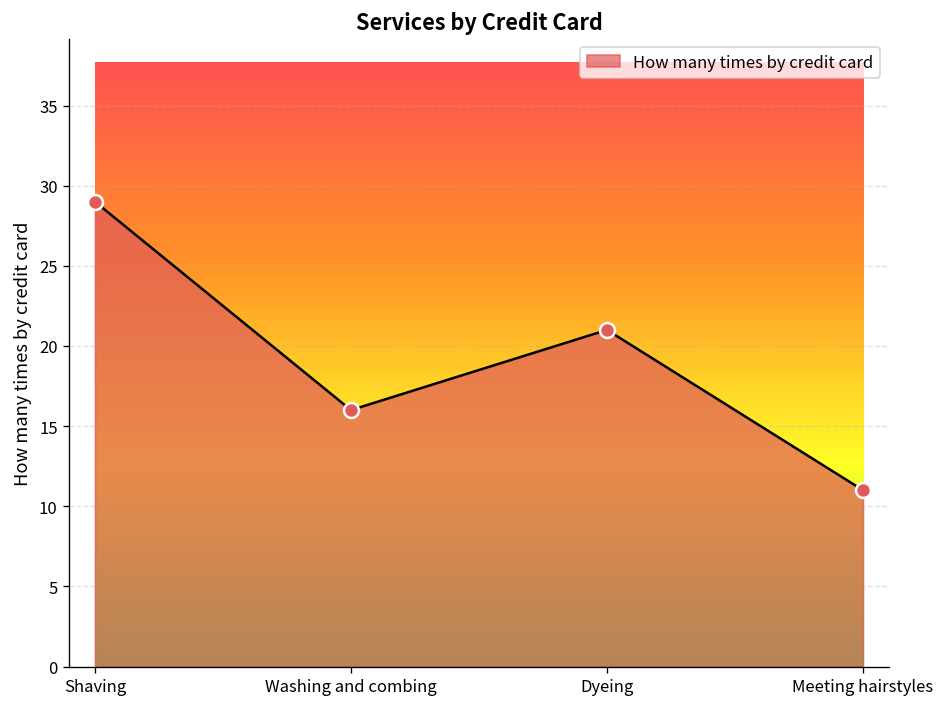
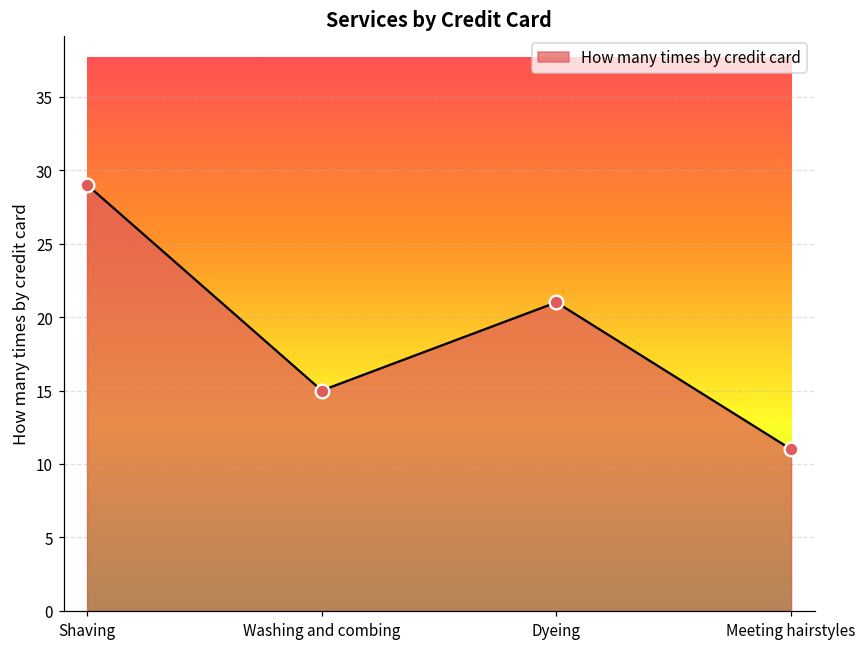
Washing and combing: 16 -> 15
